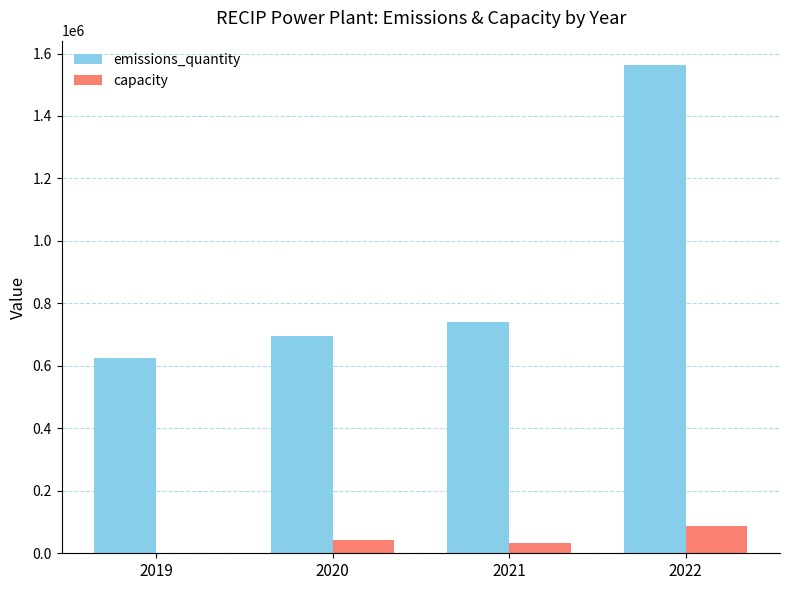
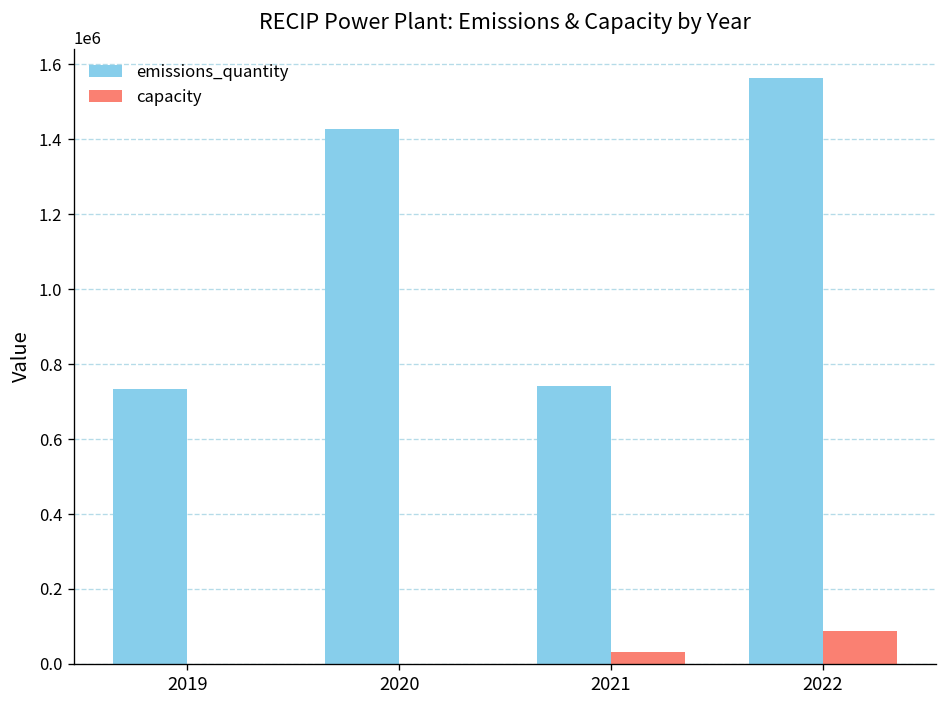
emissions_quantity, 2019: 630000 -> 730000
emissions_quantity, 2020: 700000 -> 1430000
capacity, 2020: 40000 -> 0
